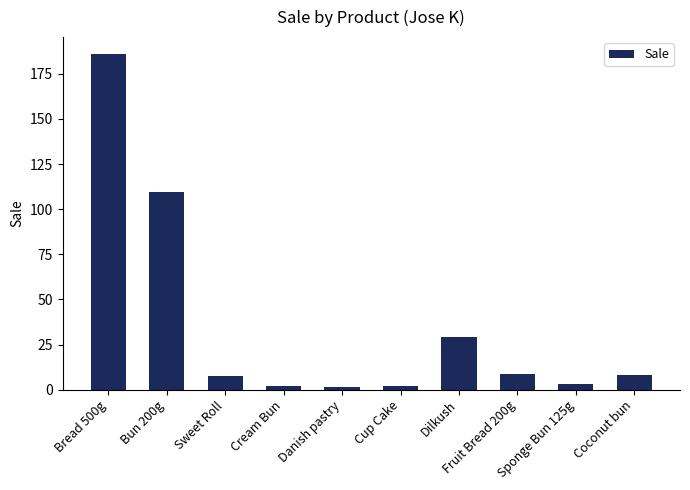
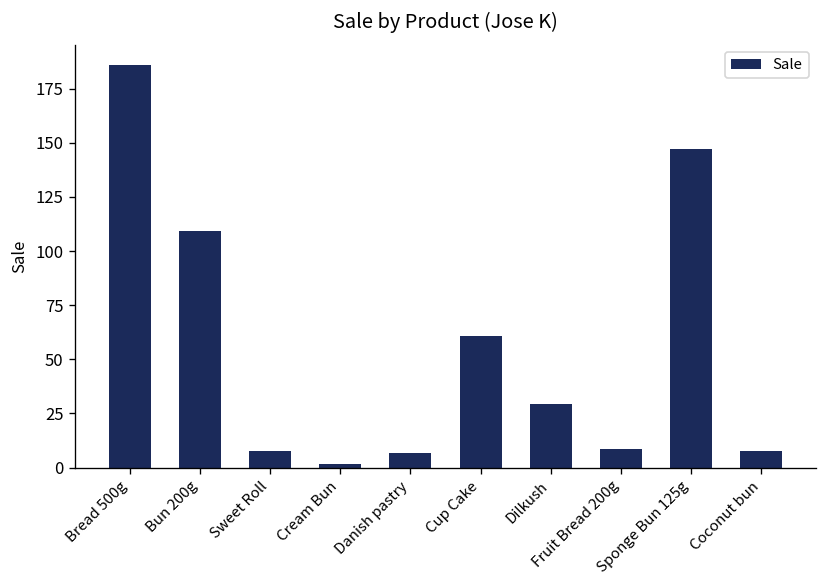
Danish pastry: 2 -> 7
Cup Cake: 2 -> 61
Sponge Bun 125g: 3 -> 147
